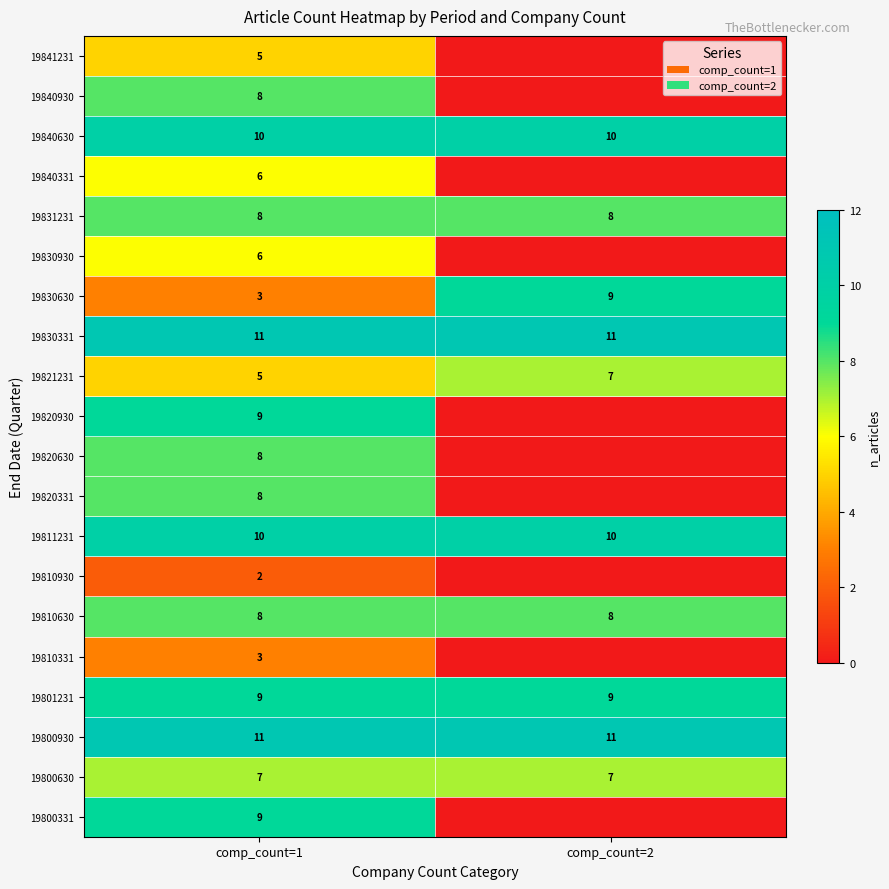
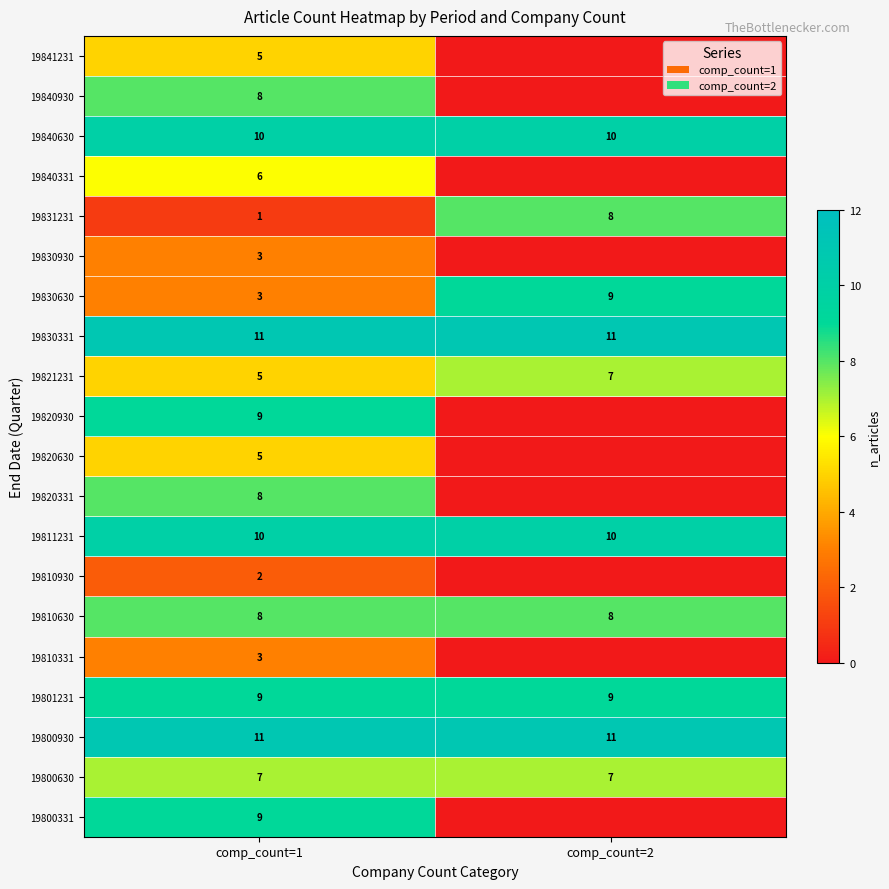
19831231, comp_count=1: 8 -> 1
19830930, comp_count=1: 6 -> 3
19820630, comp_count=1: 8 -> 5
